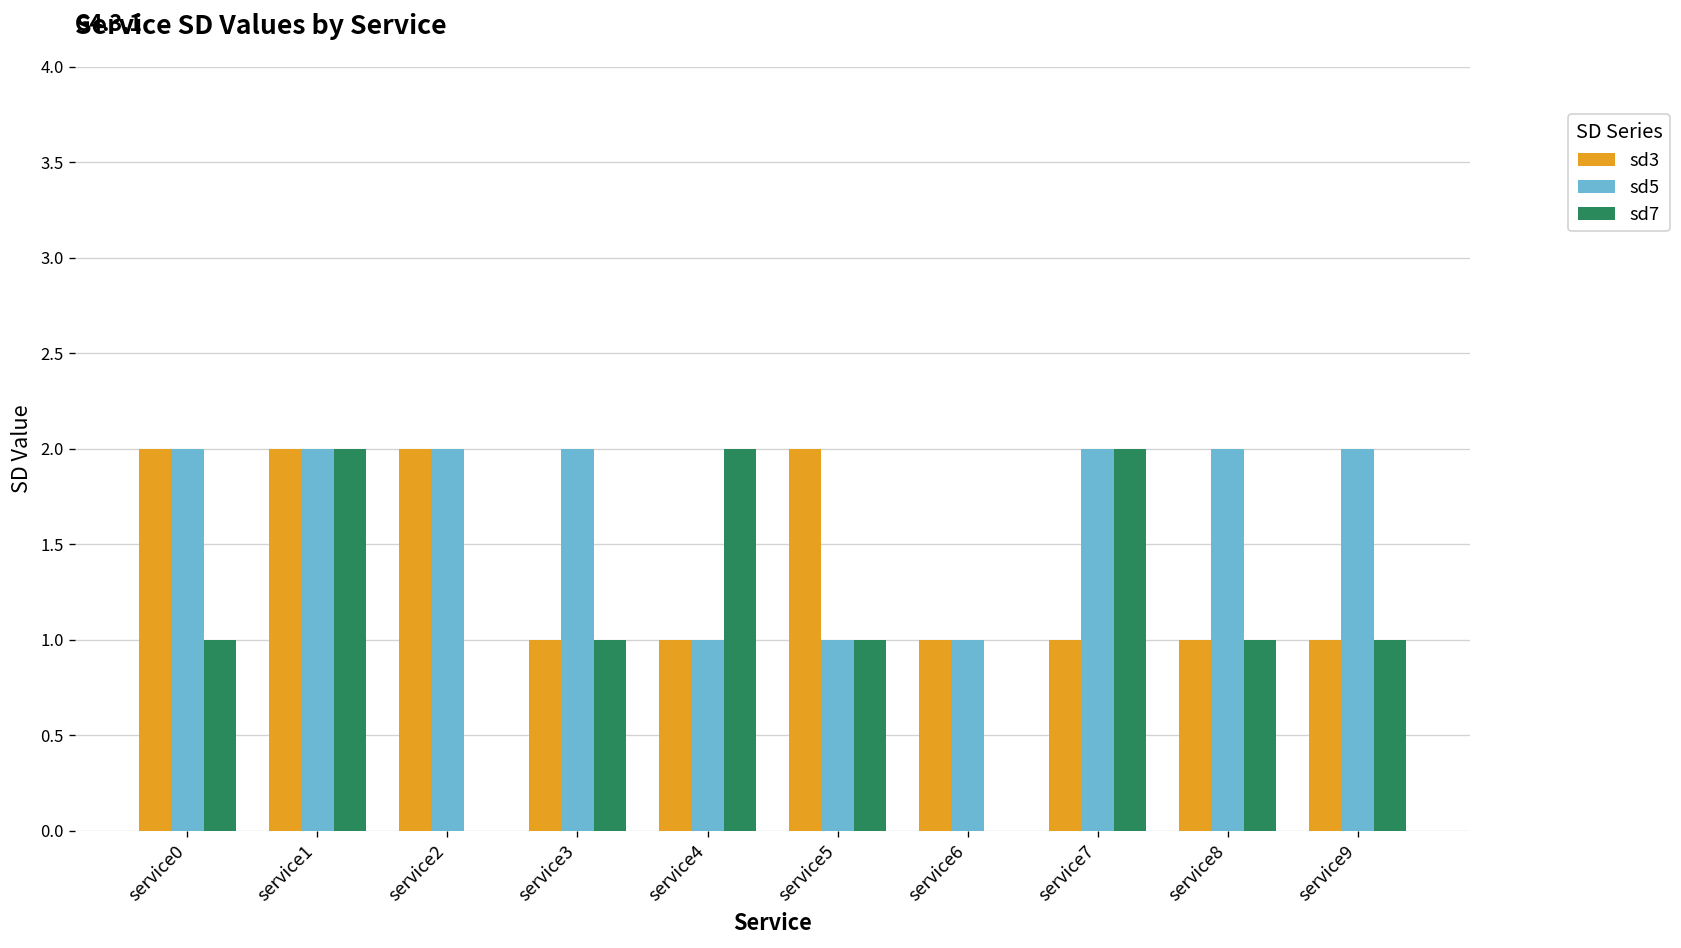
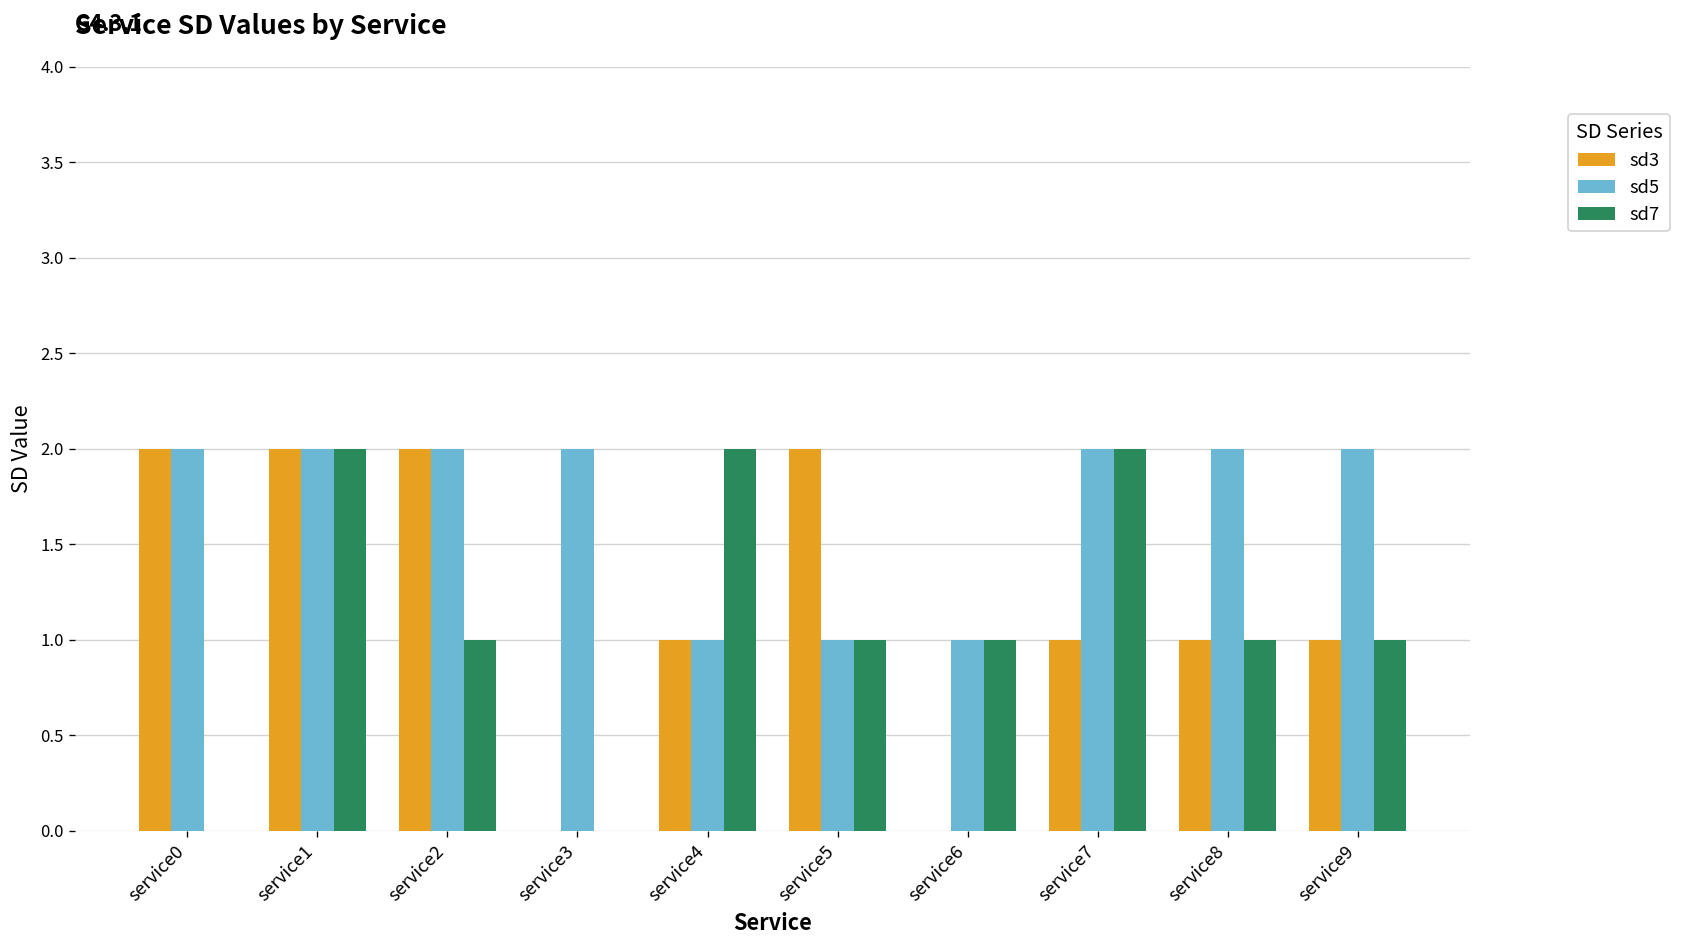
sd7, service0: 1 -> 0
sd7, service2: 0 -> 1
sd3, service3: 1 -> 0
sd7, service3: 1 -> 0
sd3, service6: 1 -> 0
sd7, service6: 0 -> 1
